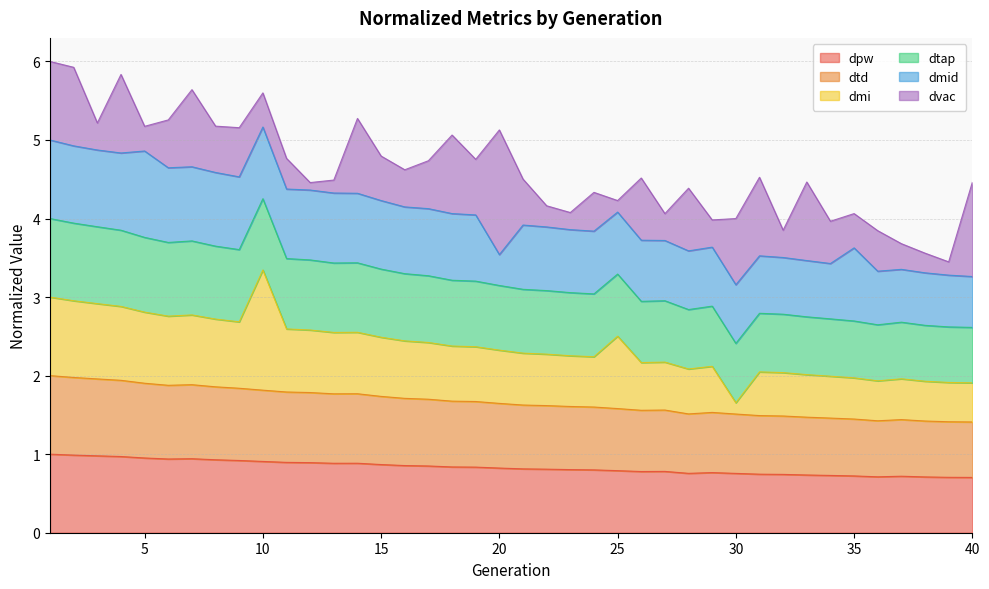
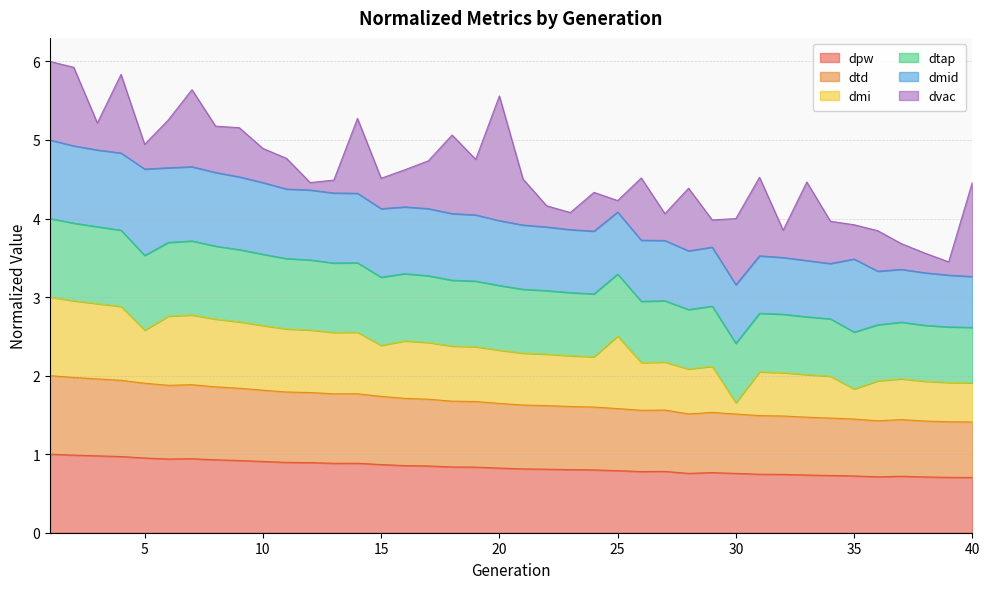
dmi, 5: 0.9 -> 0.7
dmi, 10: 1.5 -> 0.8
dmi, 15: 0.8 -> 0.6
dvac, 15: 0.6 -> 0.4
dmid, 20: 0.4 -> 0.8
dmi, 35: 0.5 -> 0.4
